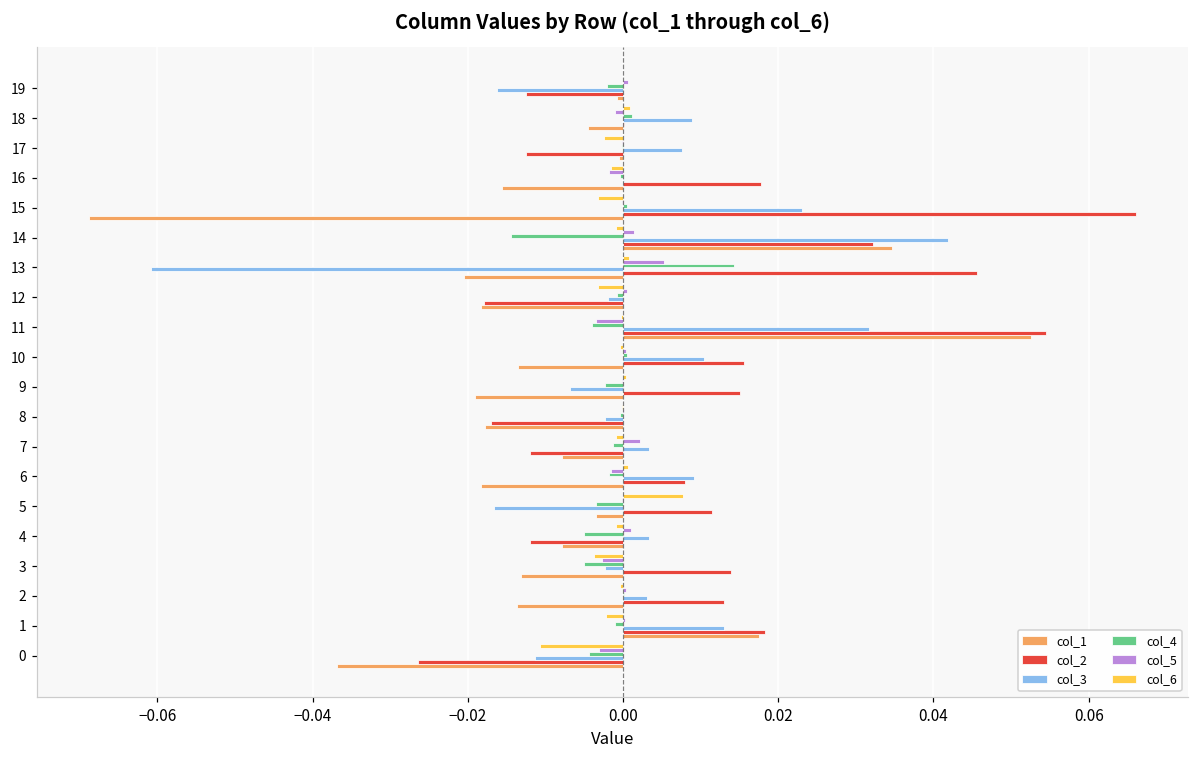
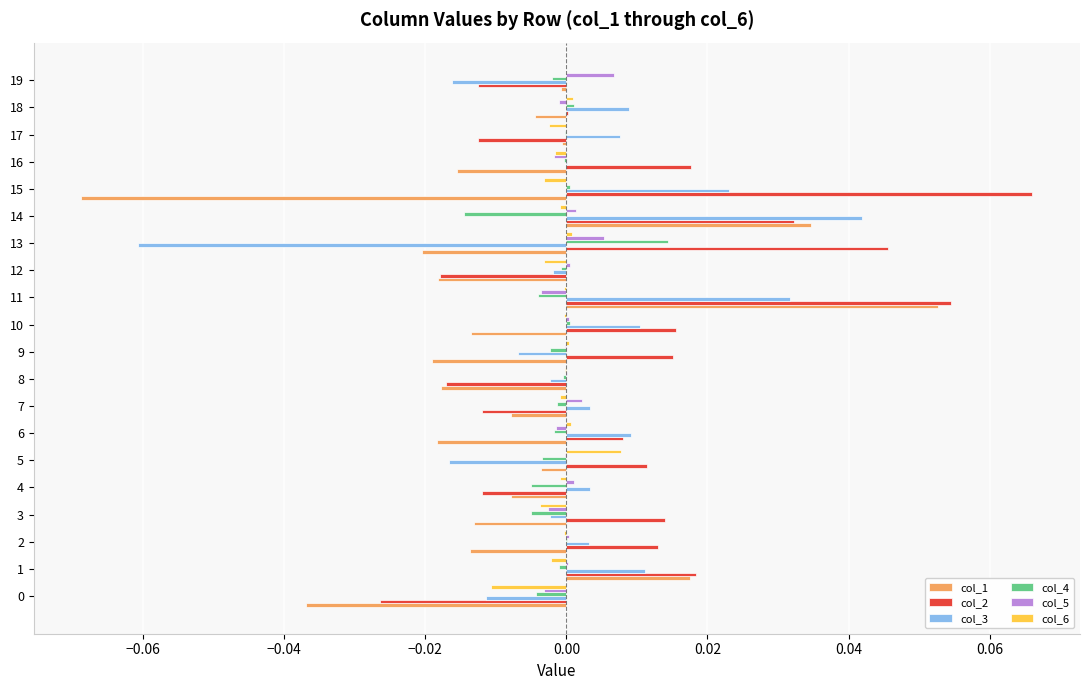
col_5, 19: 0.001 -> 0.007
col_3, 1: 0.013 -> 0.011
